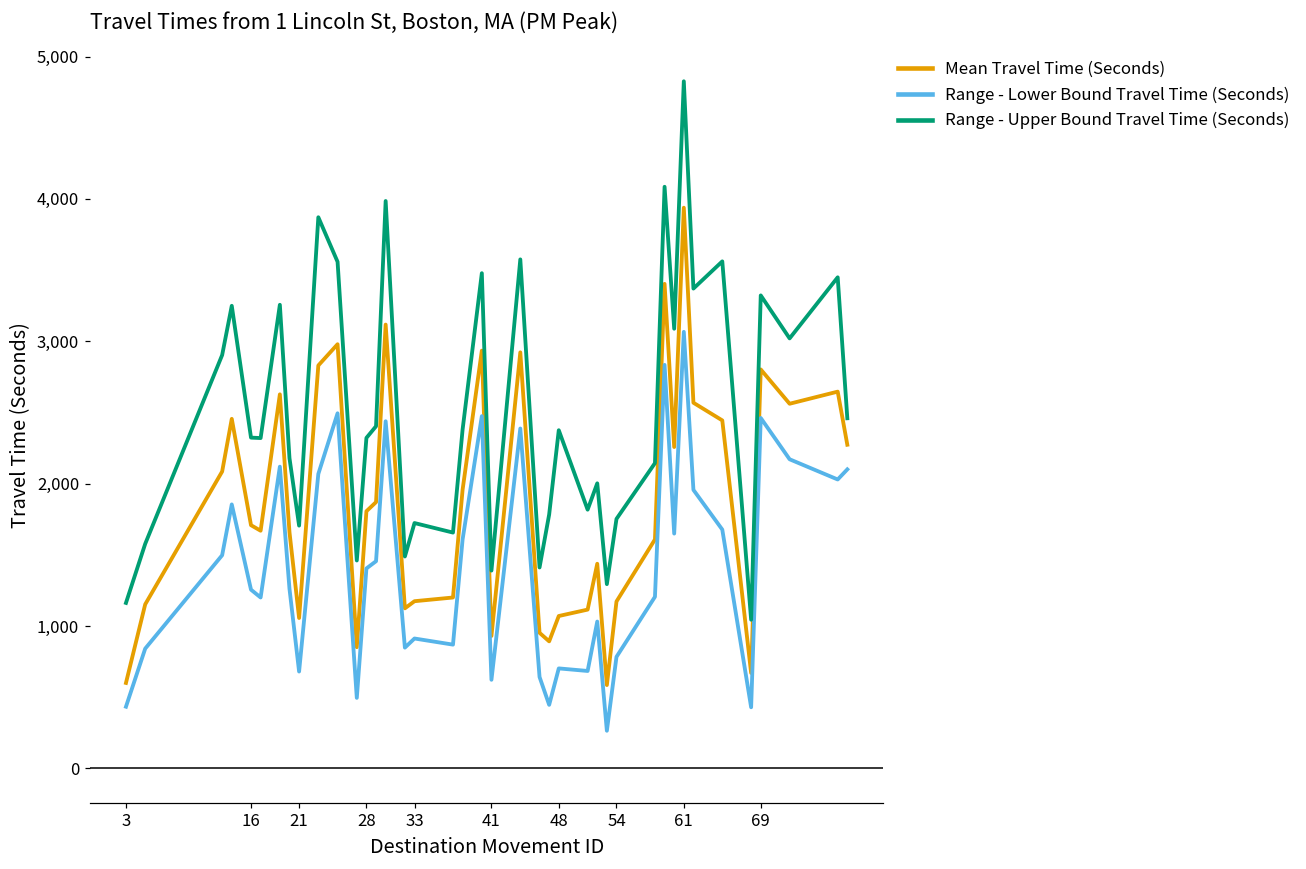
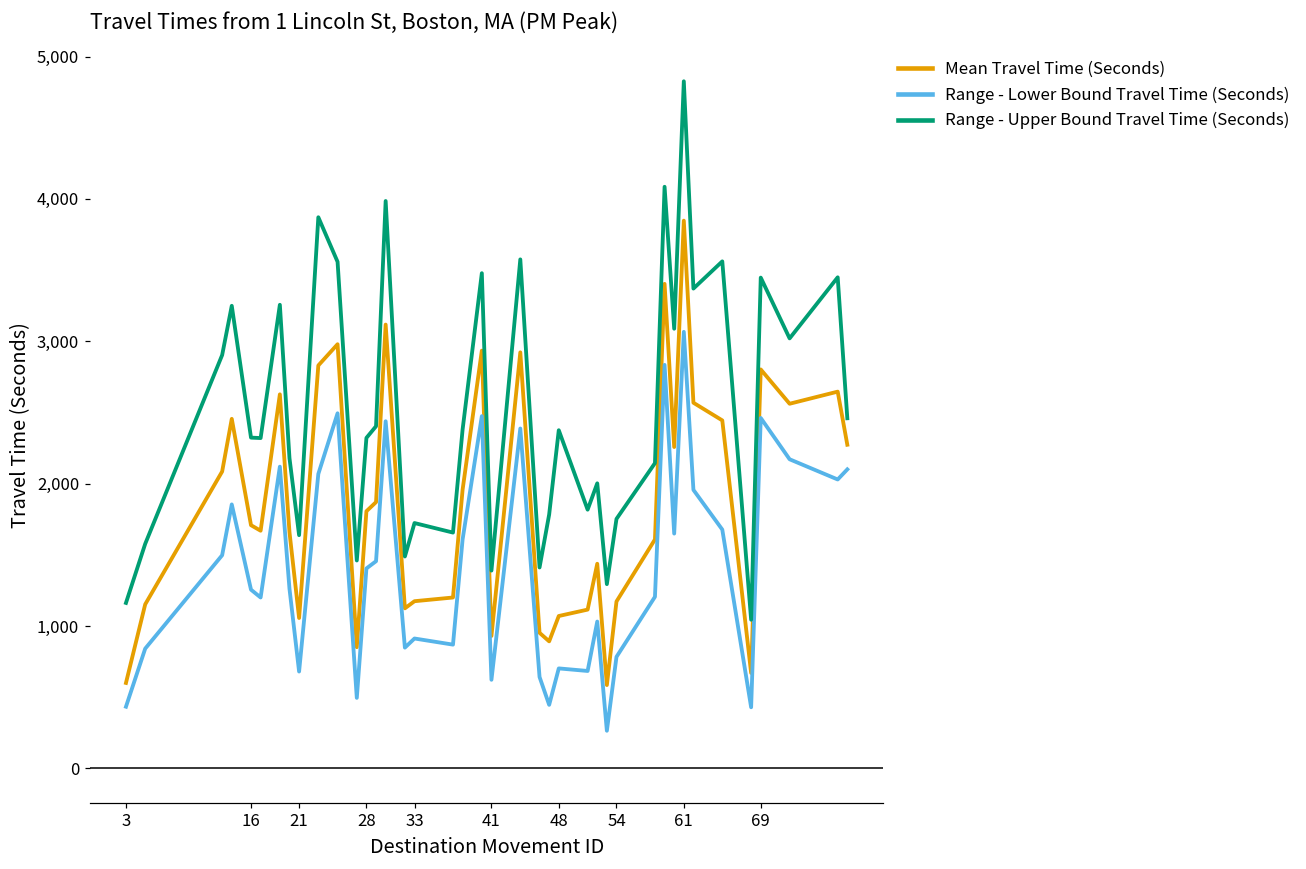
Range - Upper Bound Travel Time (Seconds), 21: 1,710 -> 1,640
Mean Travel Time (Seconds), 61: 3,940 -> 3,850
Range - Upper Bound Travel Time (Seconds), 69: 3,320 -> 3,450
